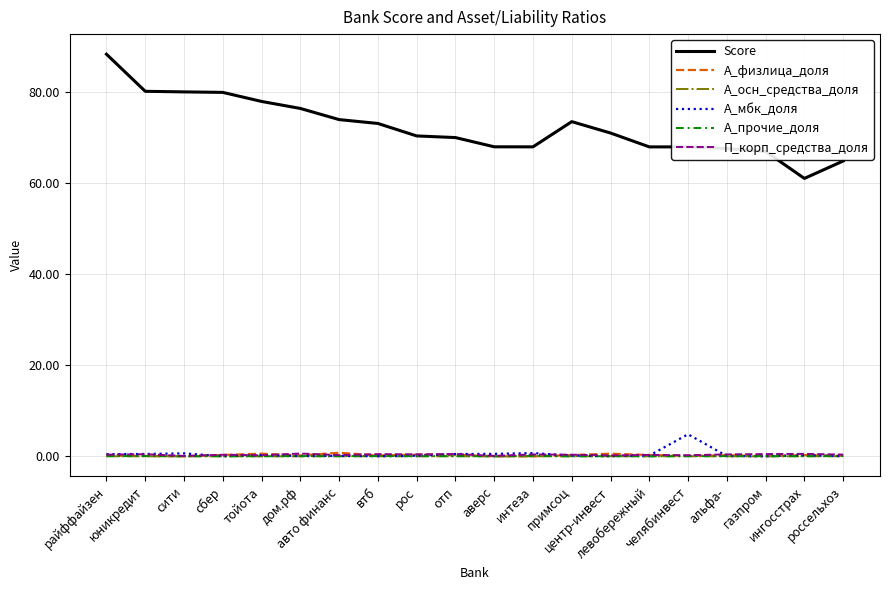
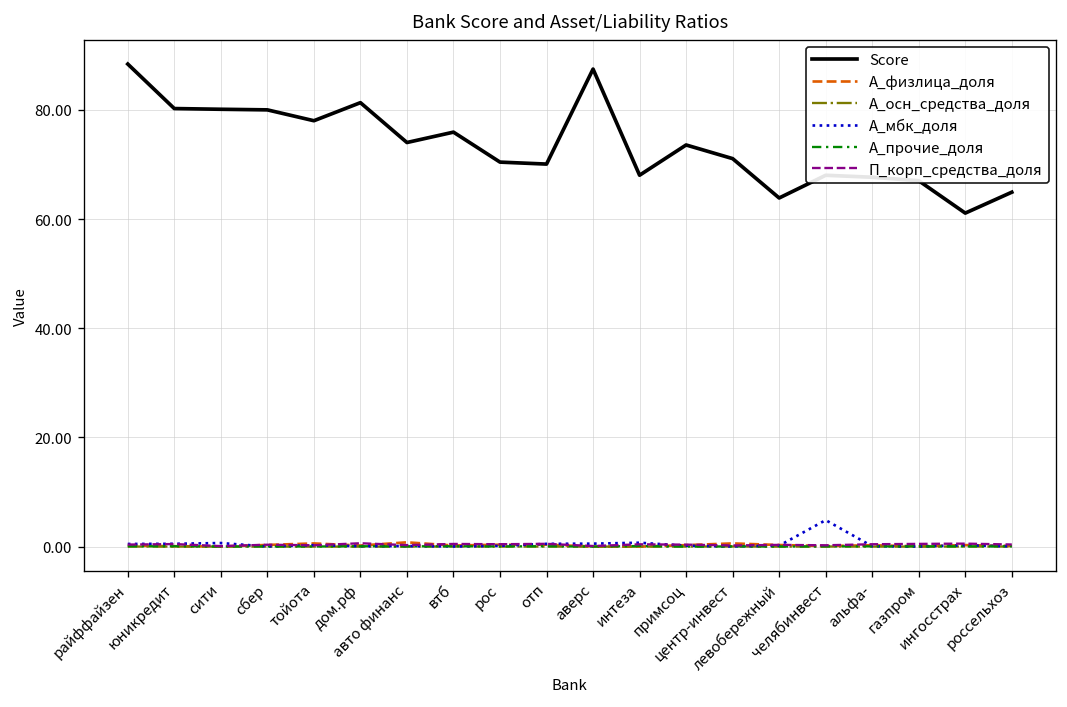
Score, дом.рф: 76 -> 81
Score, втб: 73 -> 76
Score, аверс: 68 -> 87
Score, левобережный: 68 -> 64
